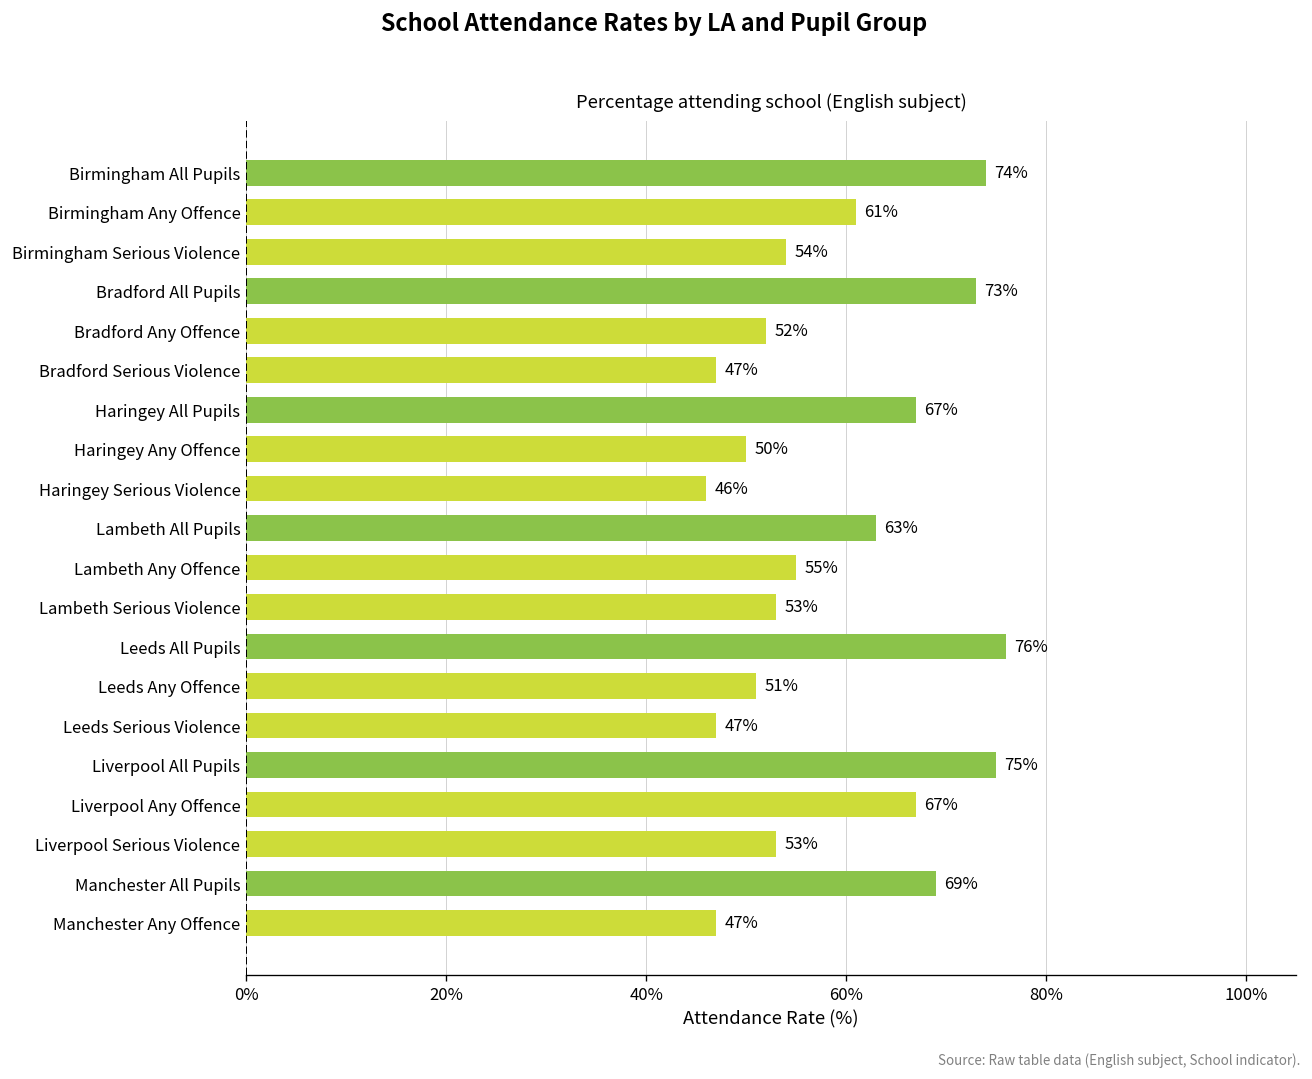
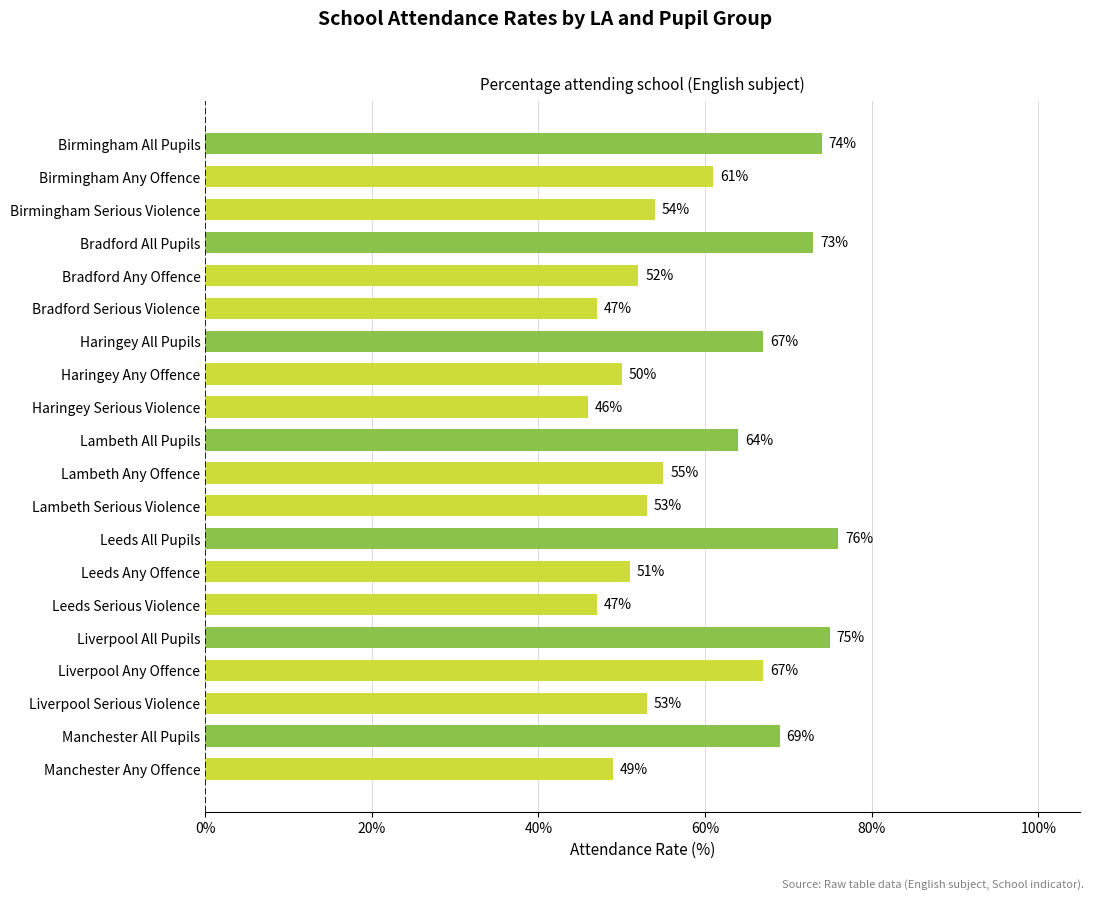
Lambeth All Pupils: 63% -> 64%
Manchester Any Offence: 47% -> 49%
